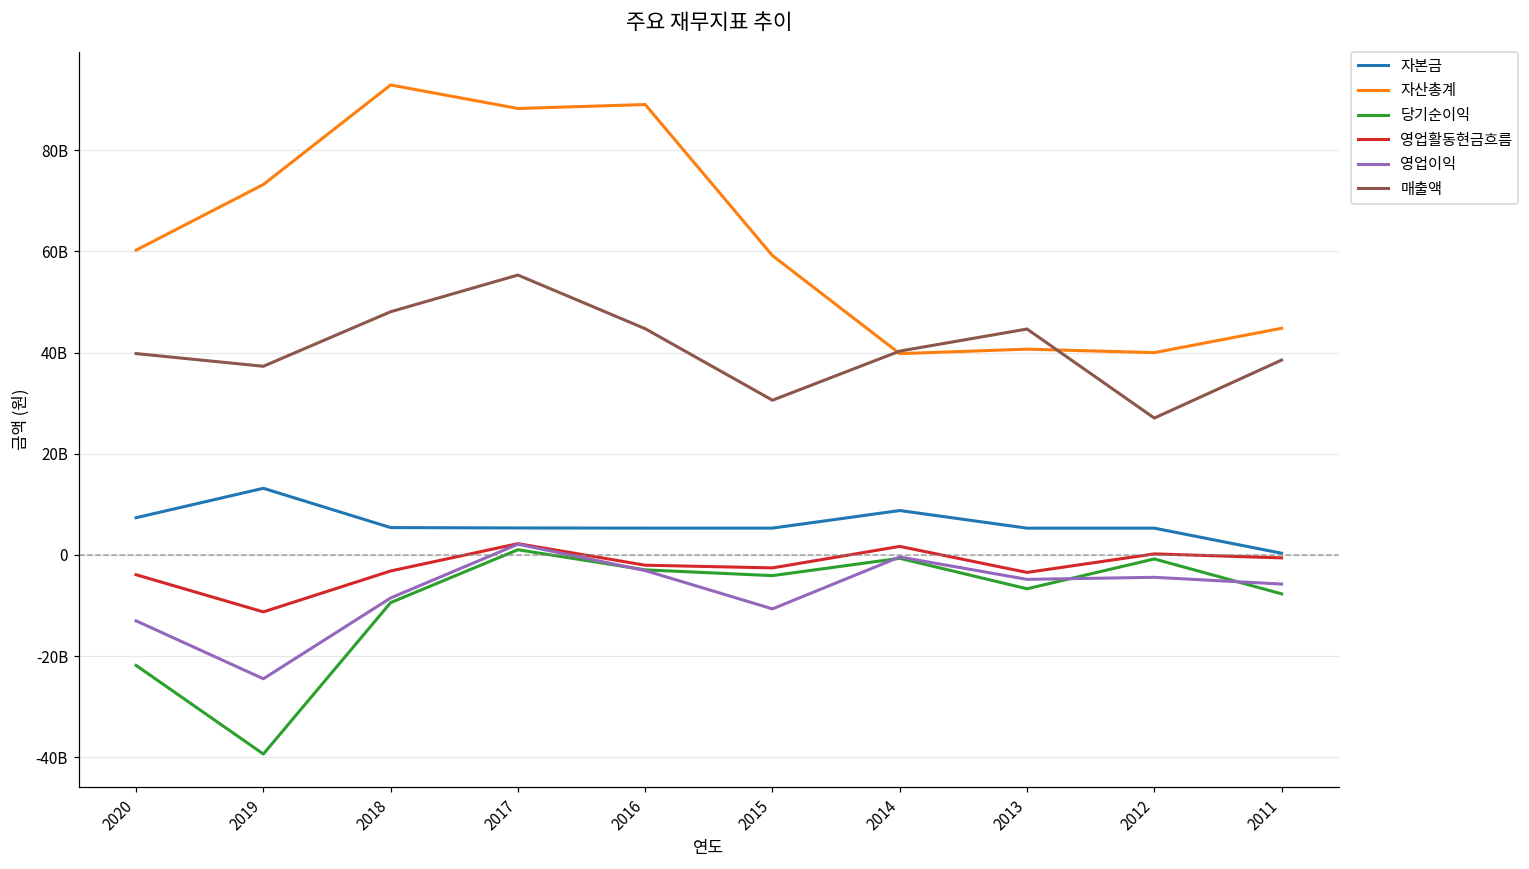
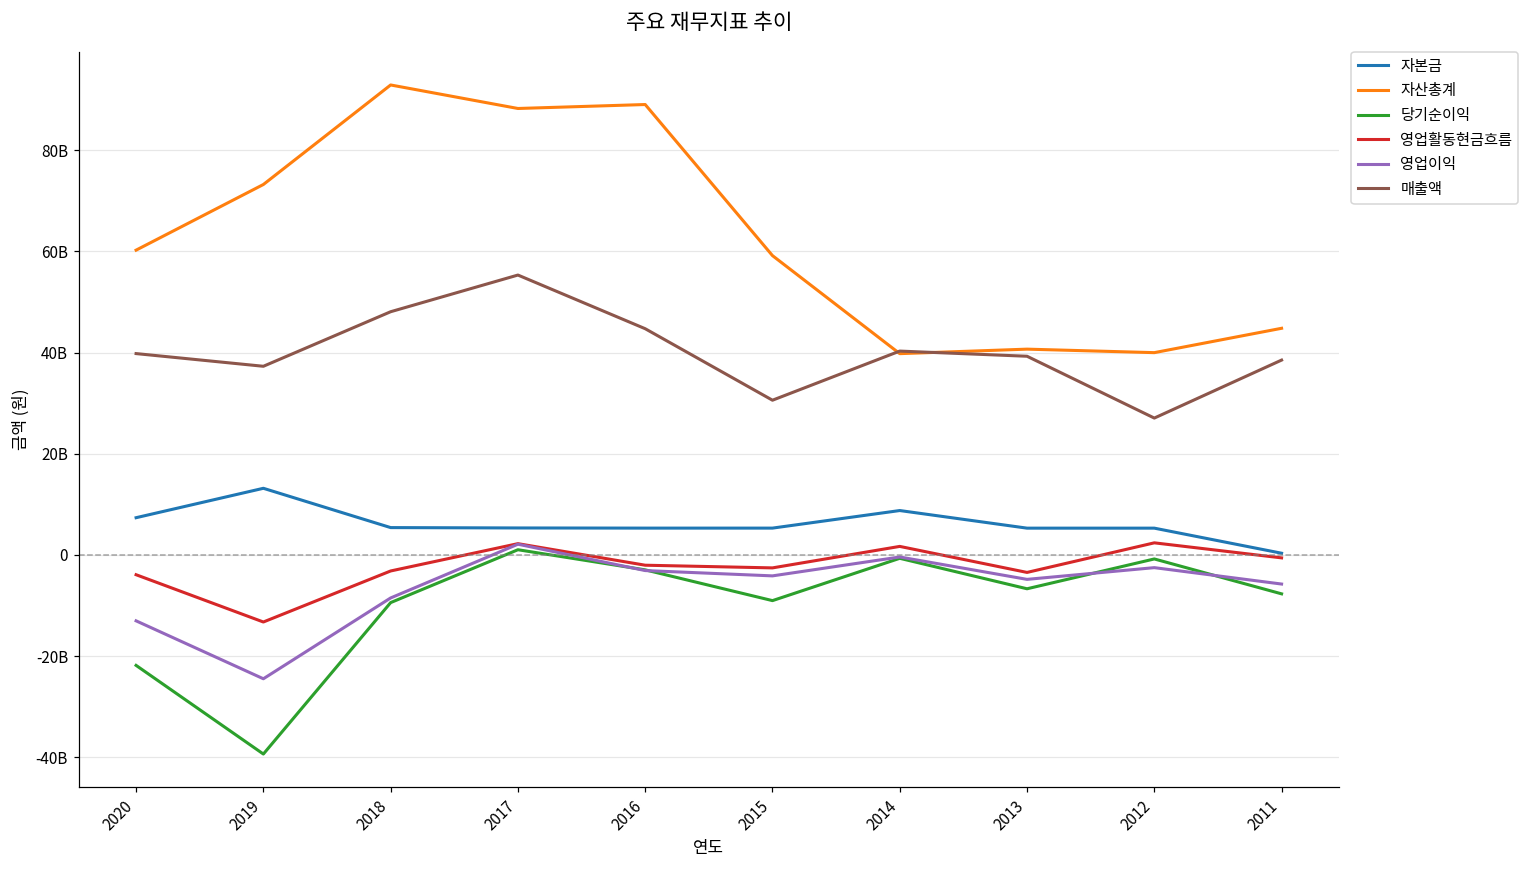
영업활동현금흐름, 2019: -11000000000 -> -13000000000
당기순이익, 2015: -4000000000 -> -9000000000
영업이익, 2015: -11000000000 -> -4000000000
매출액, 2013: 45000000000 -> 39000000000
영업활동현금흐름, 2012: 0 -> 2000000000
영업이익, 2012: -4000000000 -> -3000000000
